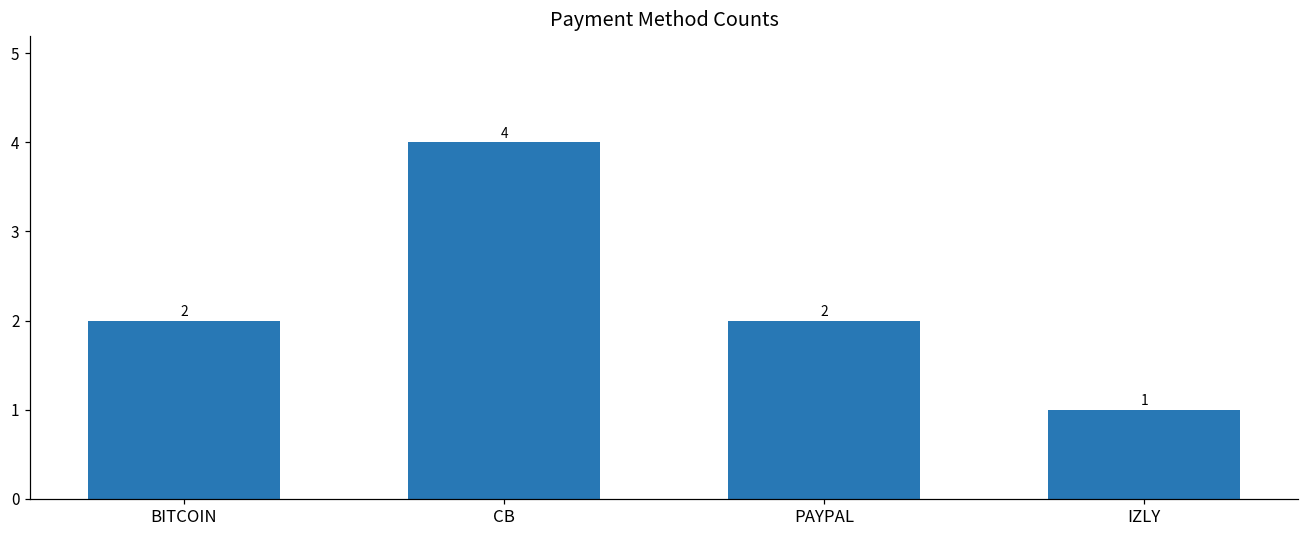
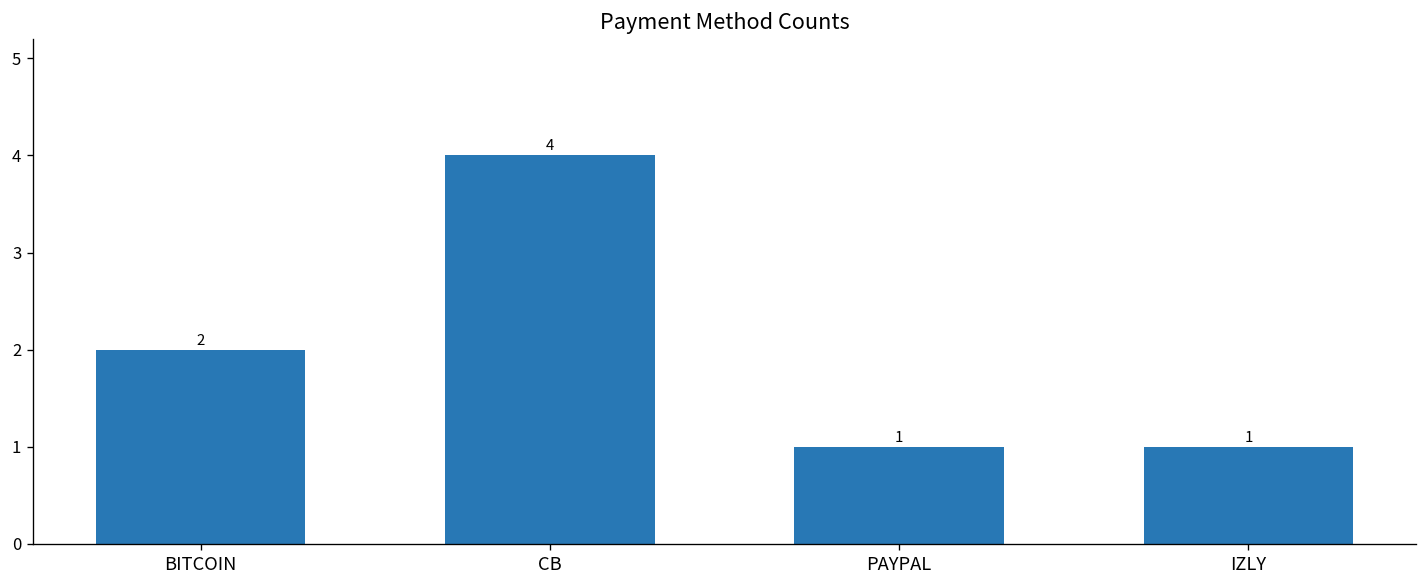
PAYPAL: 2 -> 1
